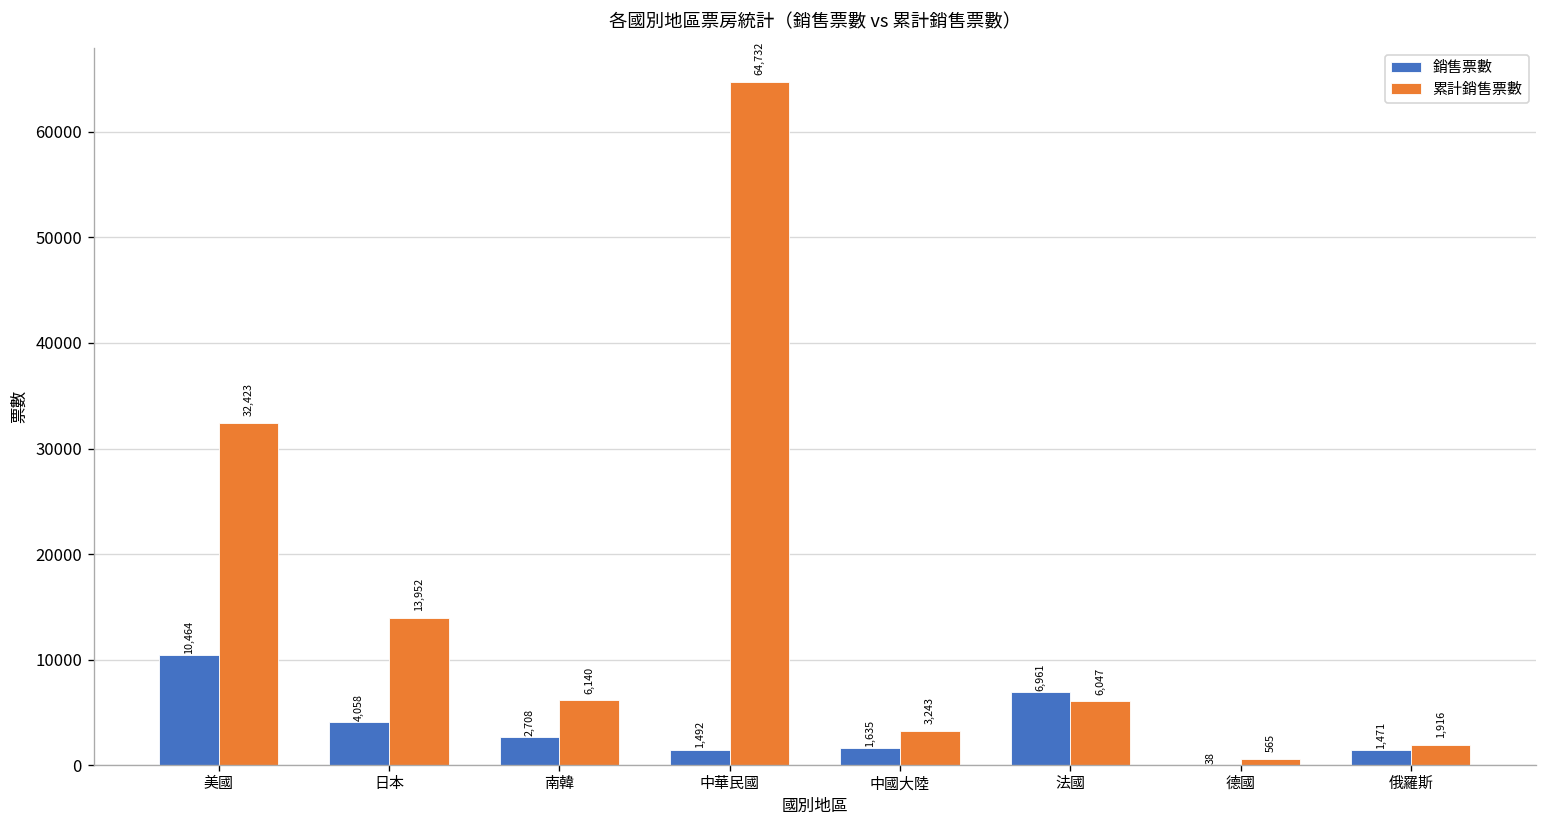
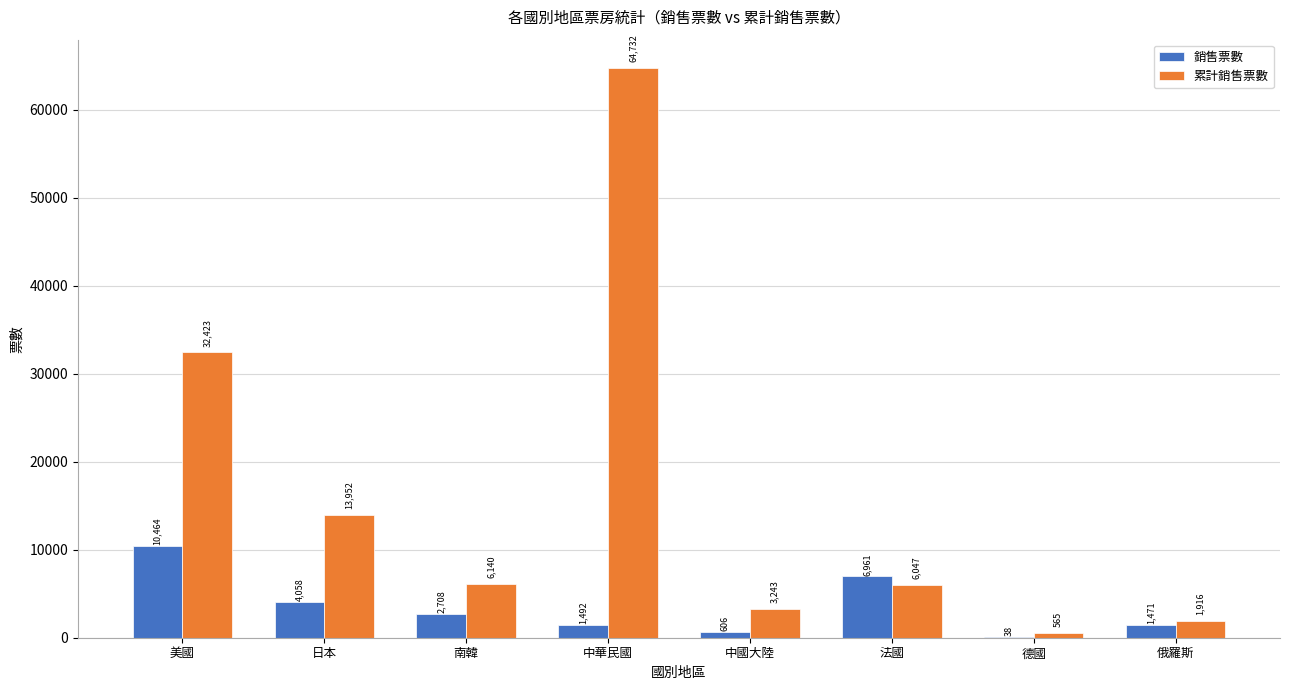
銷售票數, 中國大陸: 1,635 -> 606
